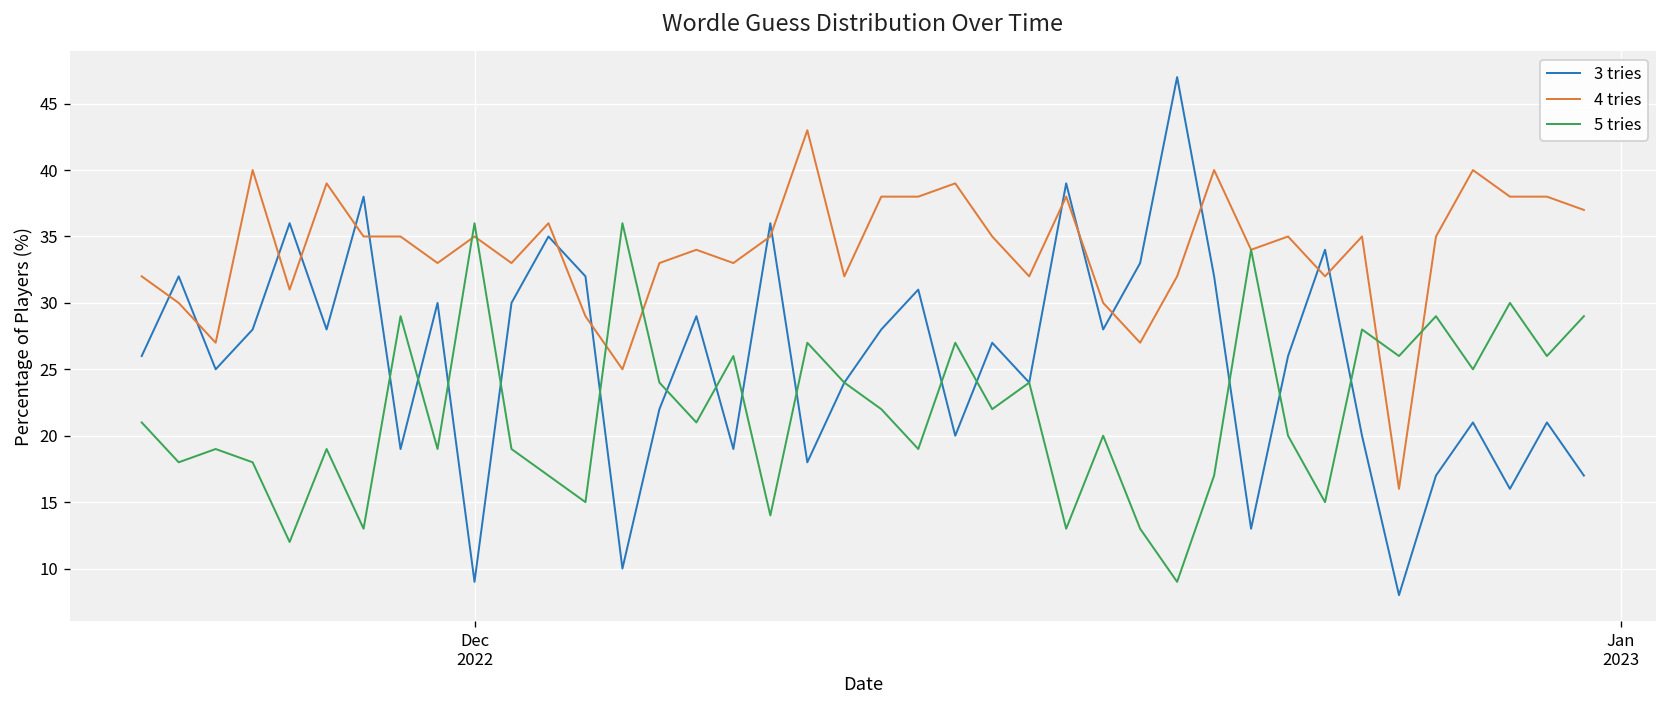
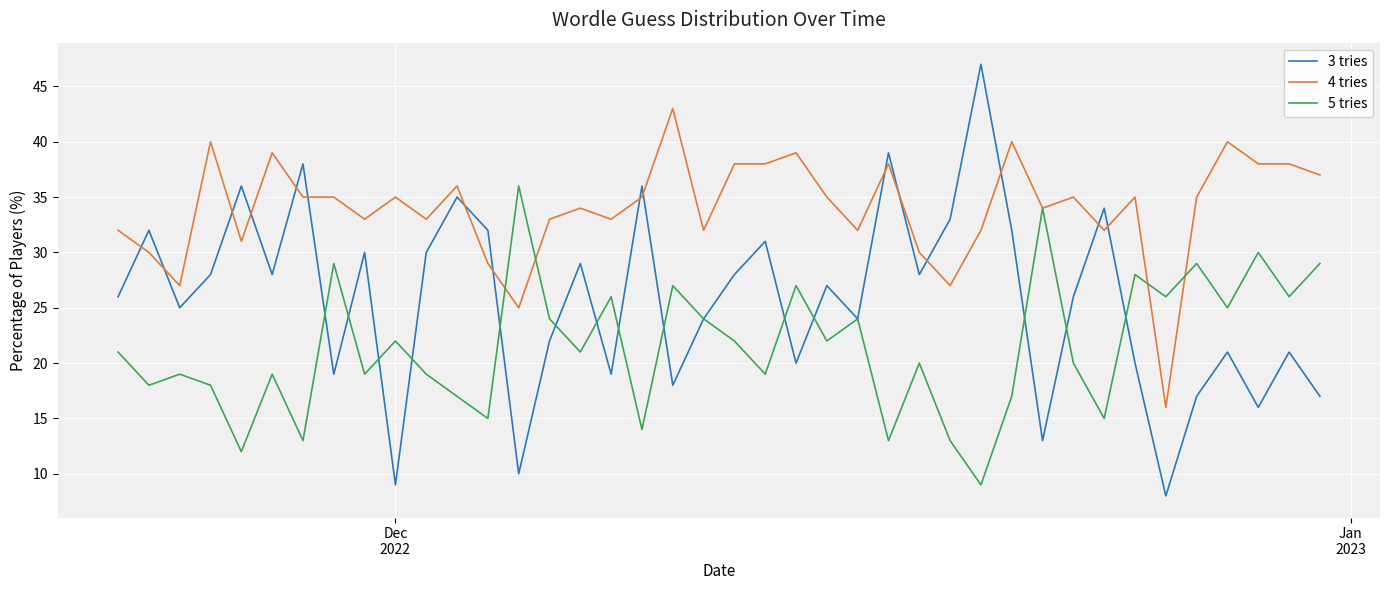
5 tries, Dec 2022: 36 -> 22
